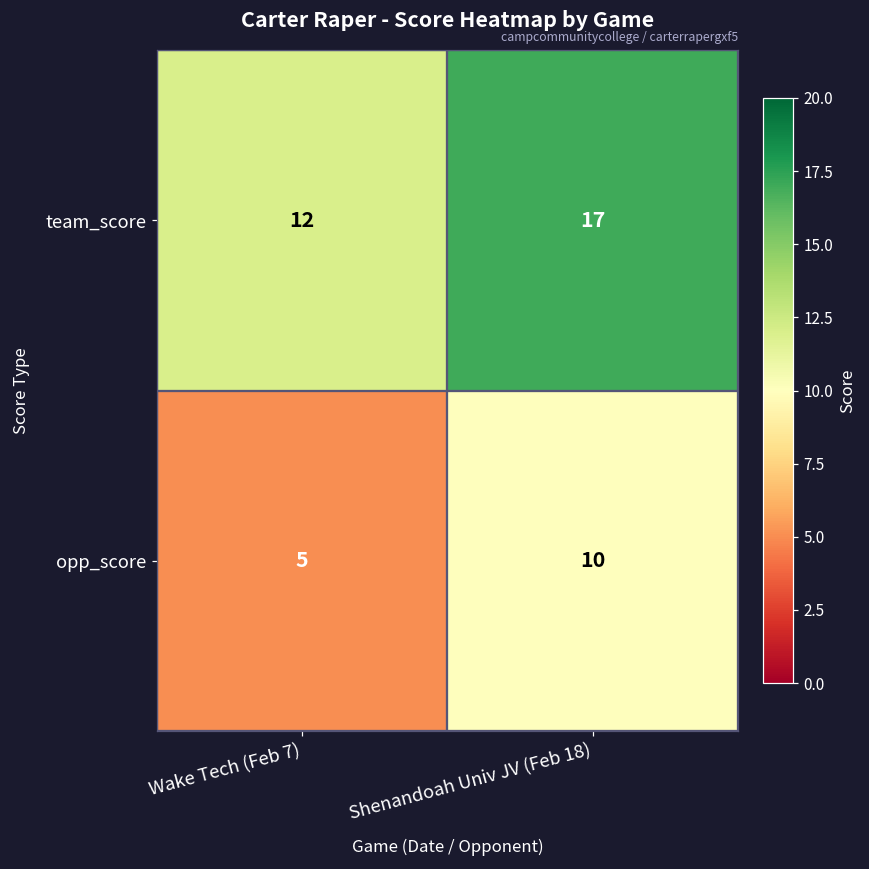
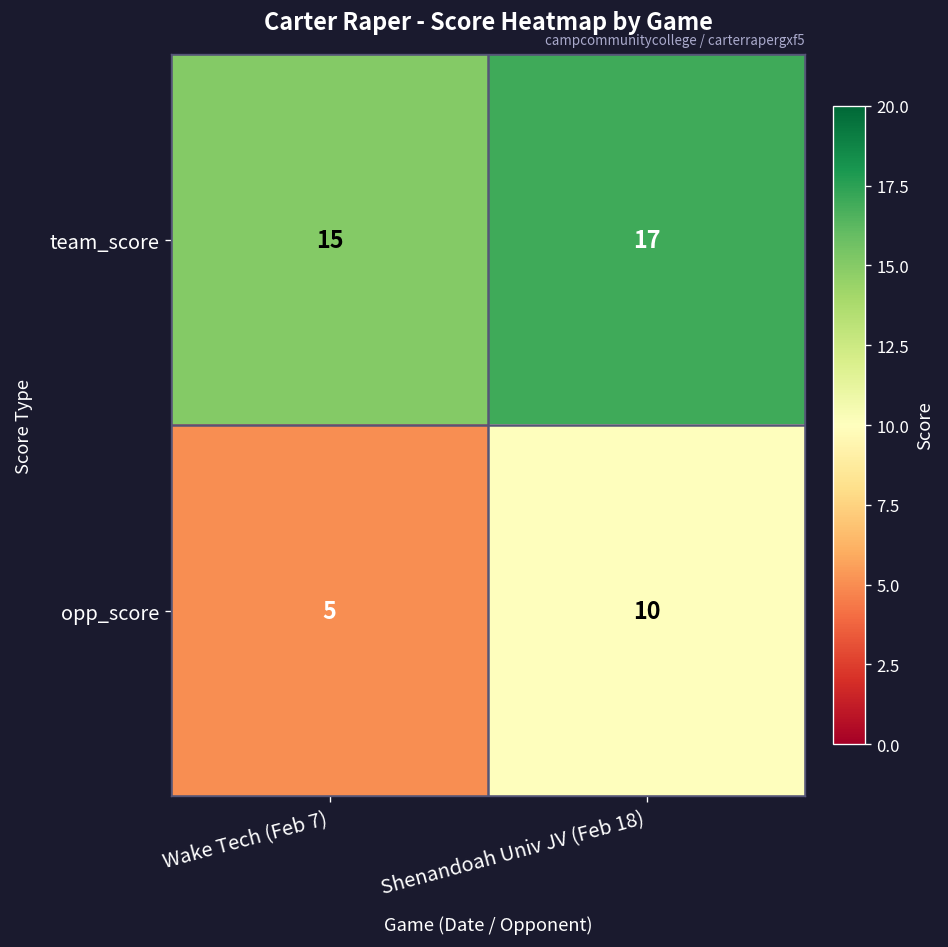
team_score, Wake Tech (Feb 7): 12 -> 15
